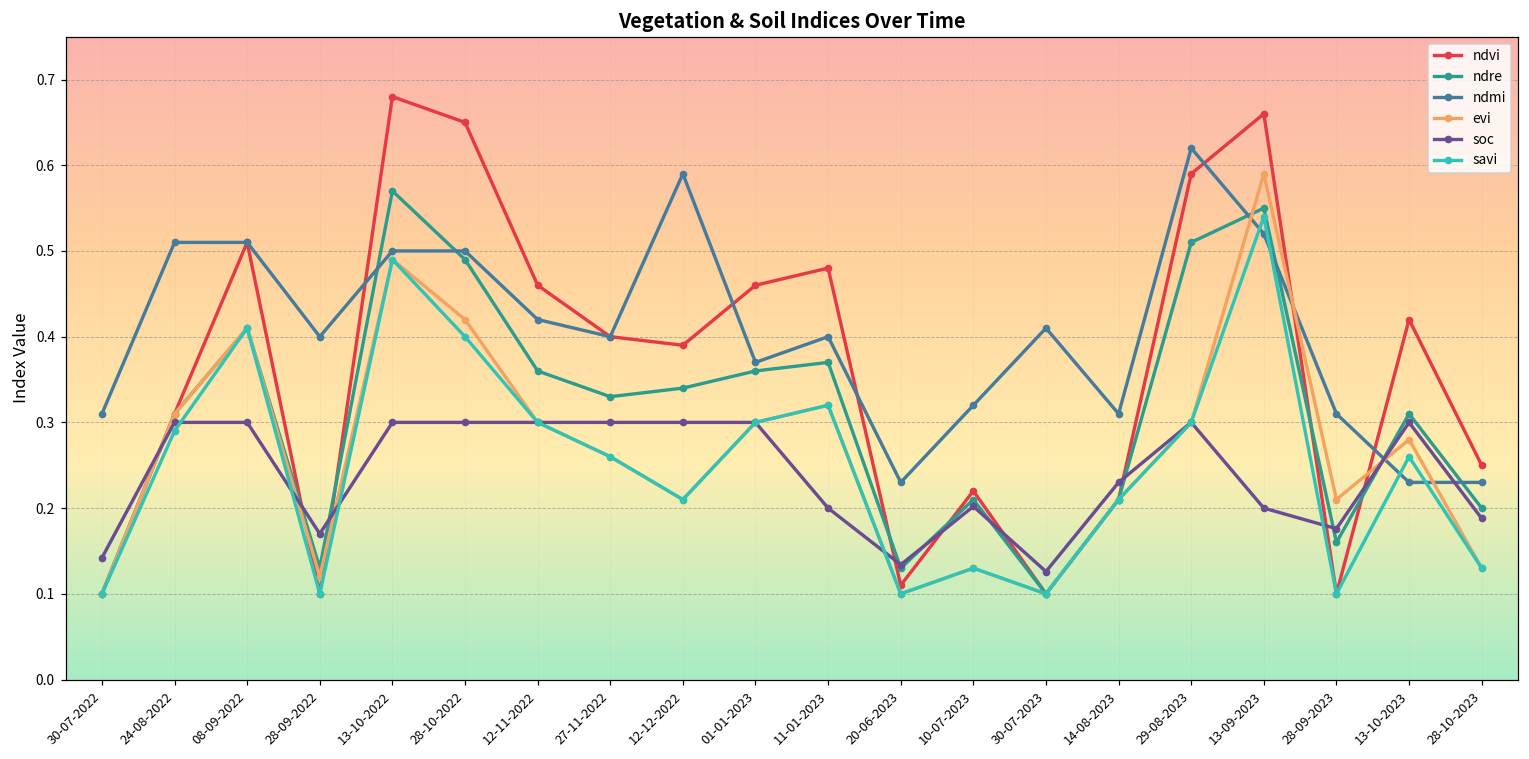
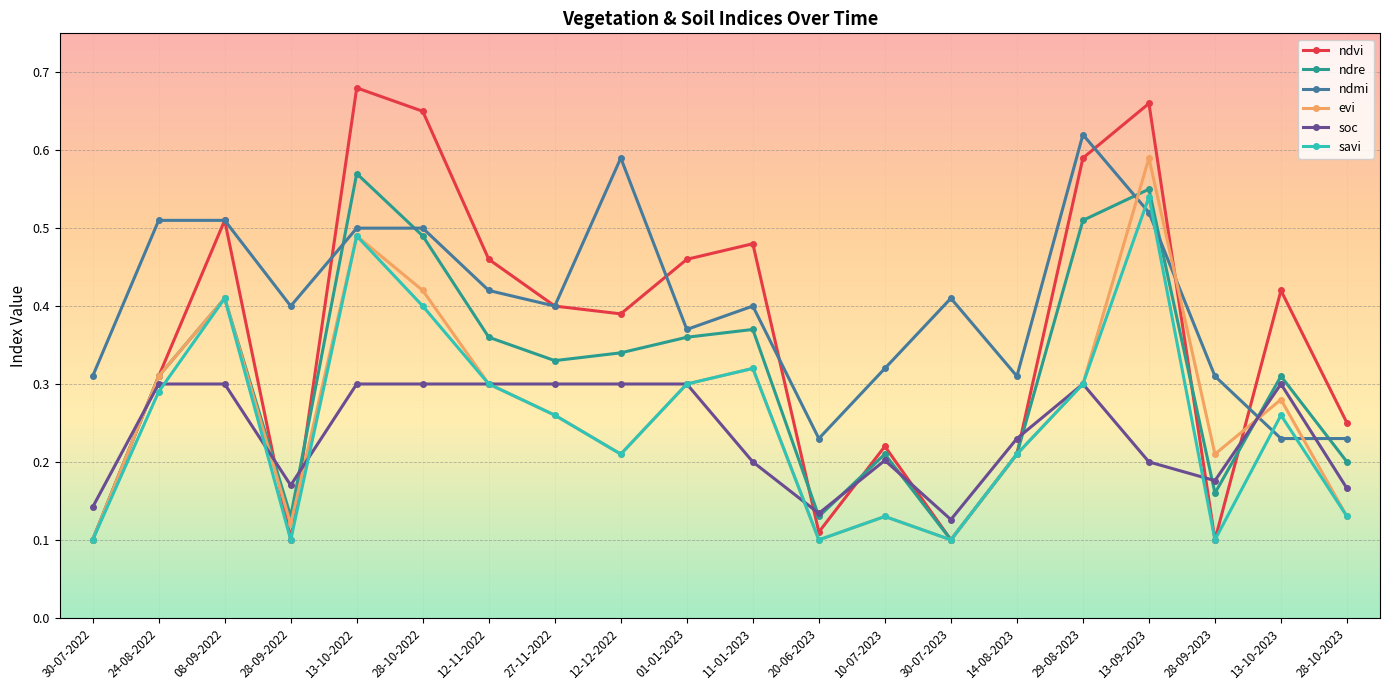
soc, 28-10-2023: 0.19 -> 0.17
